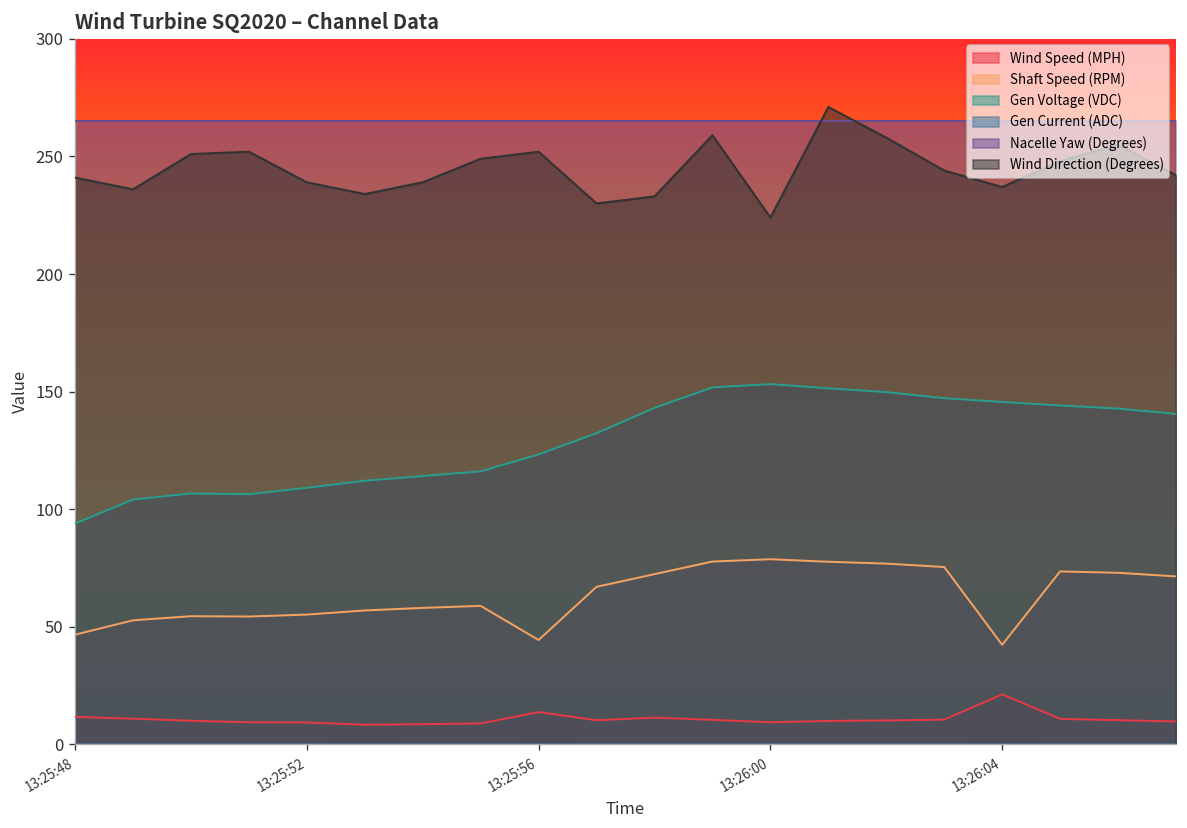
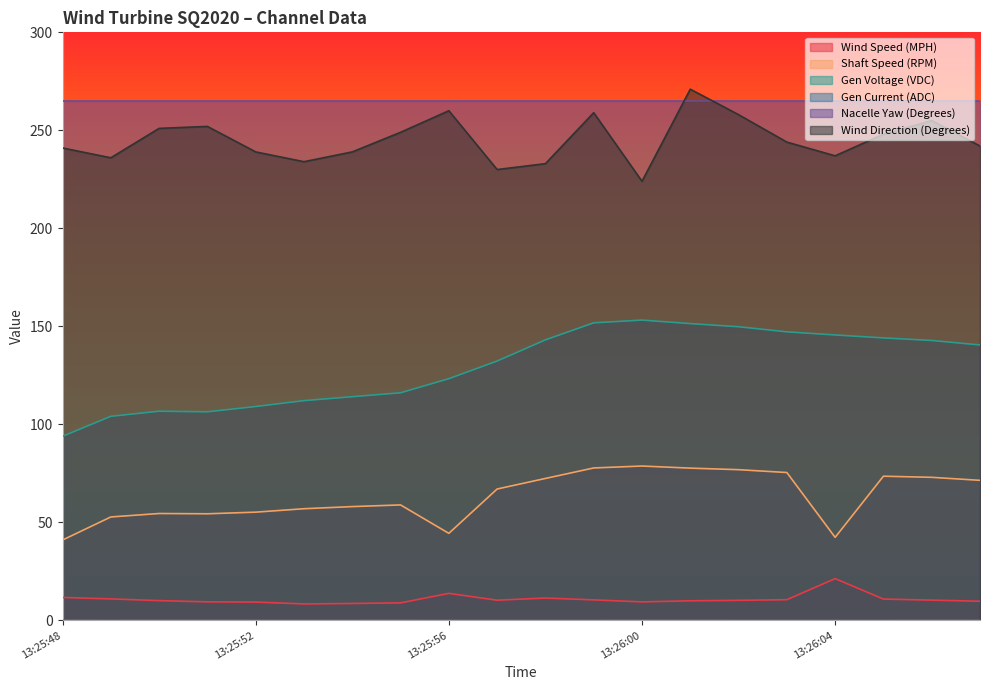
Shaft Speed (RPM), 13:25:48: 47 -> 41
Wind Direction (Degrees), 13:25:56: 252 -> 260
